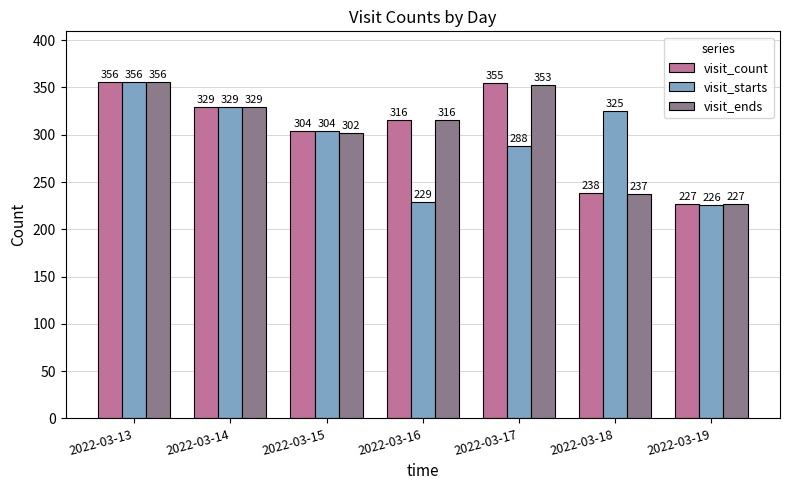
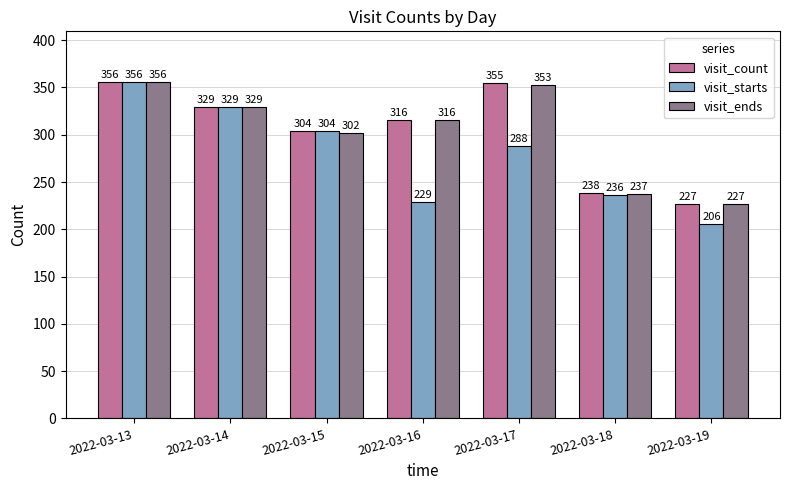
visit_starts, 2022-03-18: 325 -> 236
visit_starts, 2022-03-19: 226 -> 206
